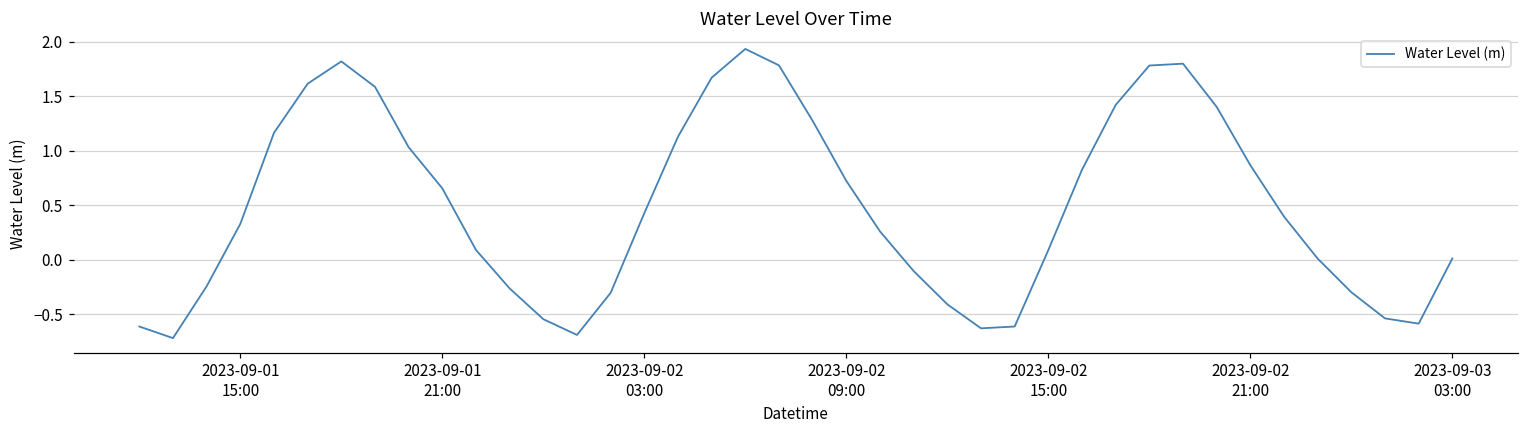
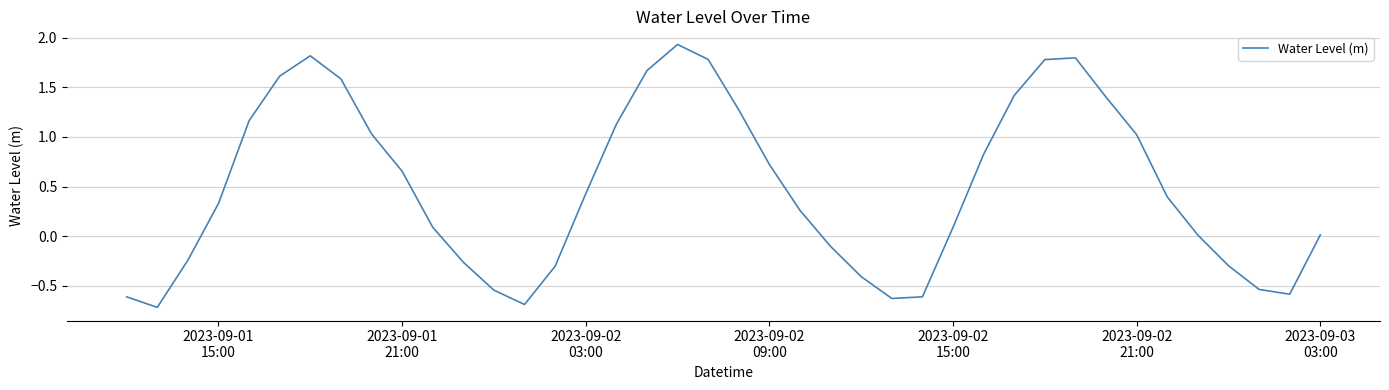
2023-09-02 21:00: 0.9 -> 1.0
